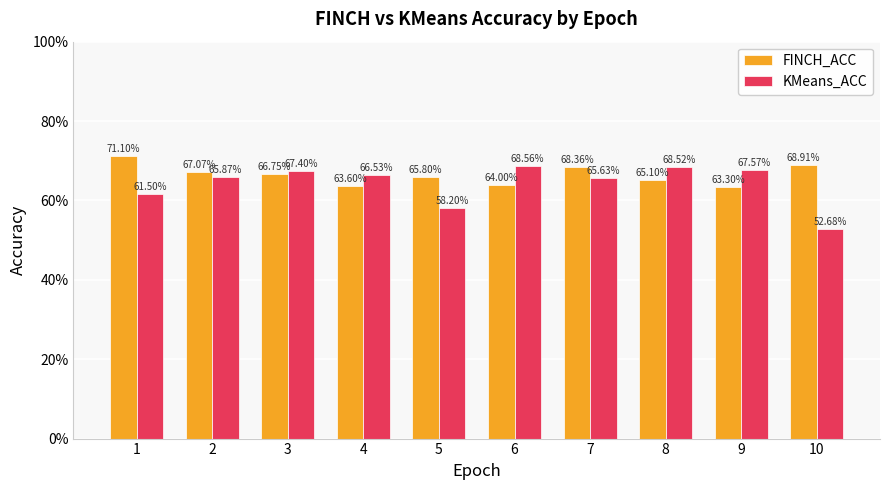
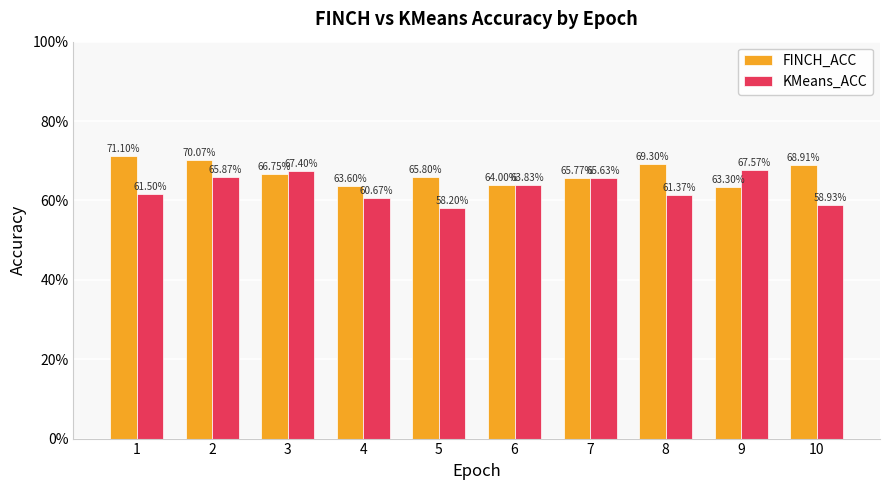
FINCH_ACC, 2: 67.07% -> 70.07%
KMeans_ACC, 4: 66.53% -> 60.67%
KMeans_ACC, 6: 68.56% -> 63.83%
FINCH_ACC, 7: 68.36% -> 65.77%
FINCH_ACC, 8: 65.10% -> 69.30%
KMeans_ACC, 8: 68.52% -> 61.37%
KMeans_ACC, 10: 52.68% -> 58.93%
